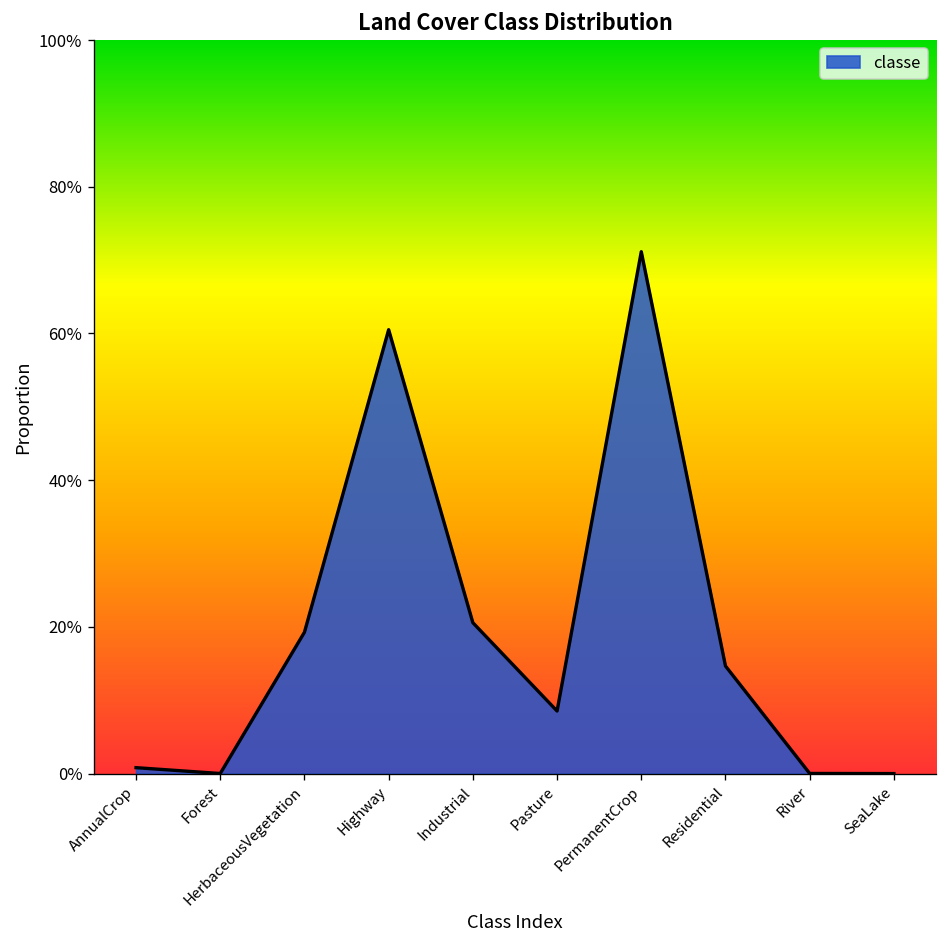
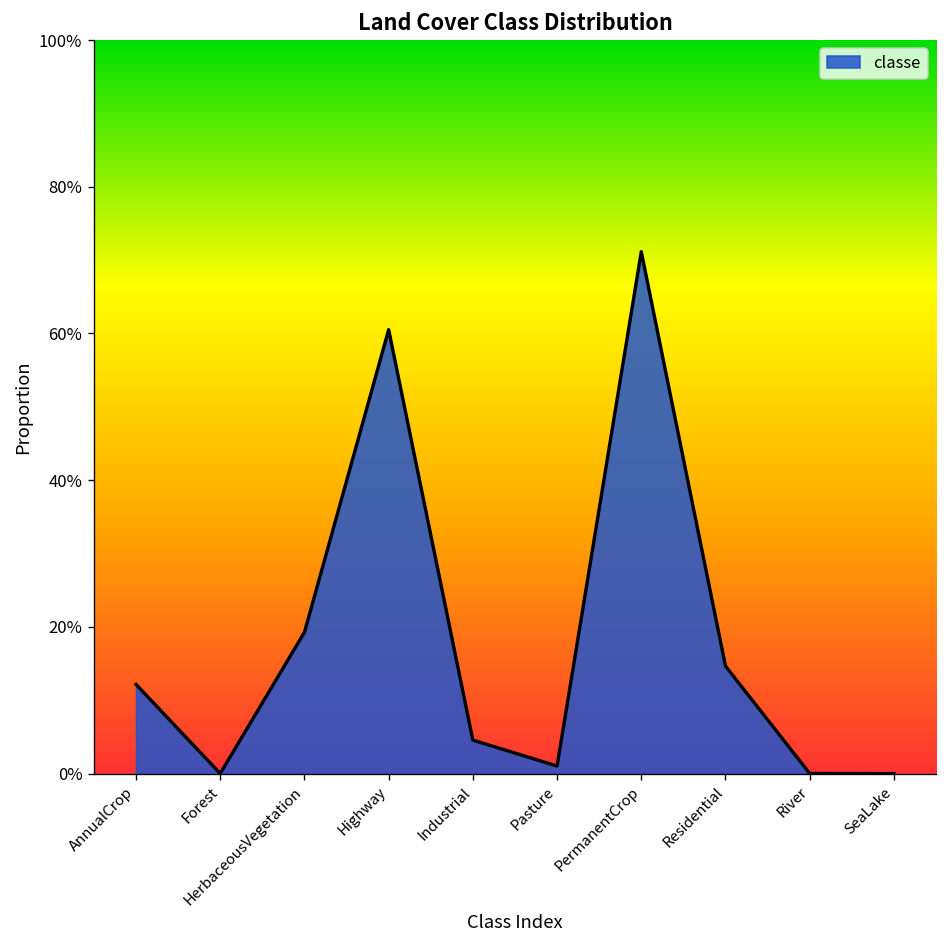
AnnualCrop: 1% -> 12%
Industrial: 21% -> 5%
Pasture: 9% -> 1%
